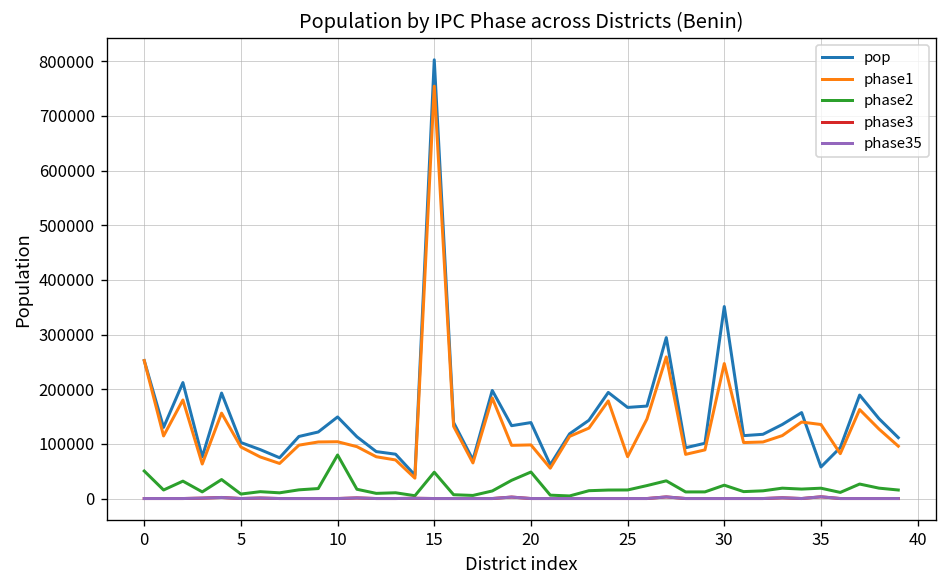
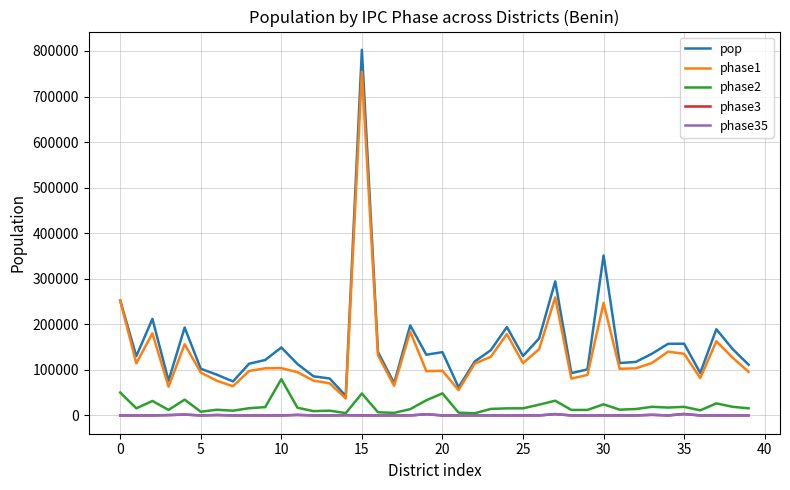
pop, 25: 170000 -> 130000
phase1, 25: 80000 -> 110000
pop, 35: 60000 -> 160000
